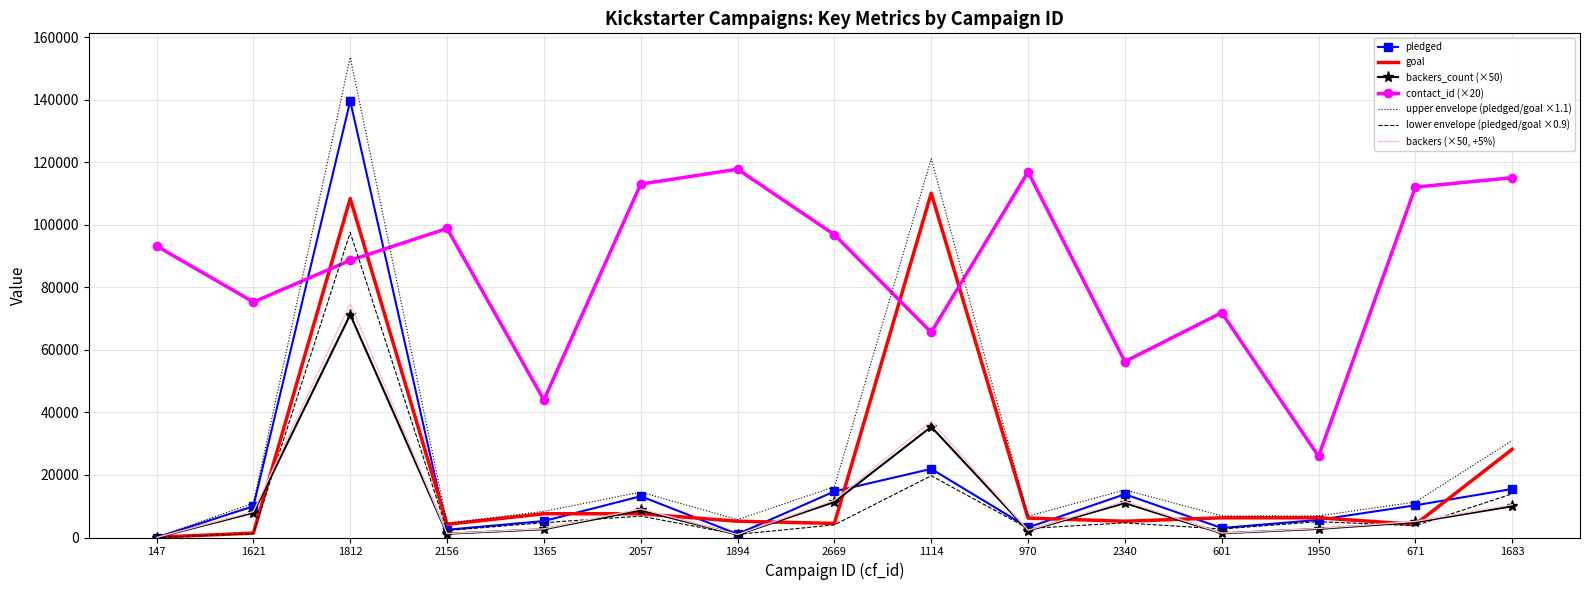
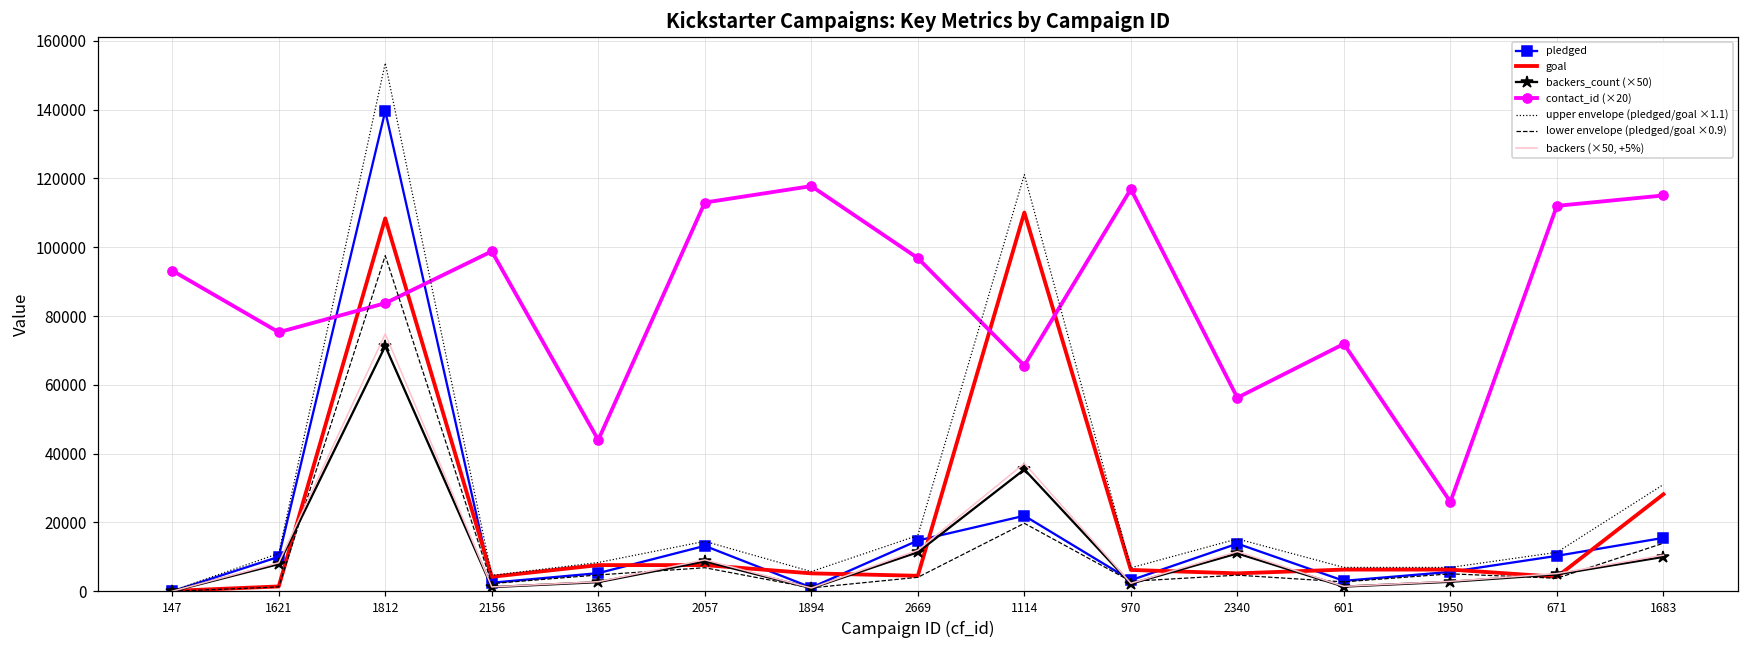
contact_id (×20), 1812: 89000 -> 84000
